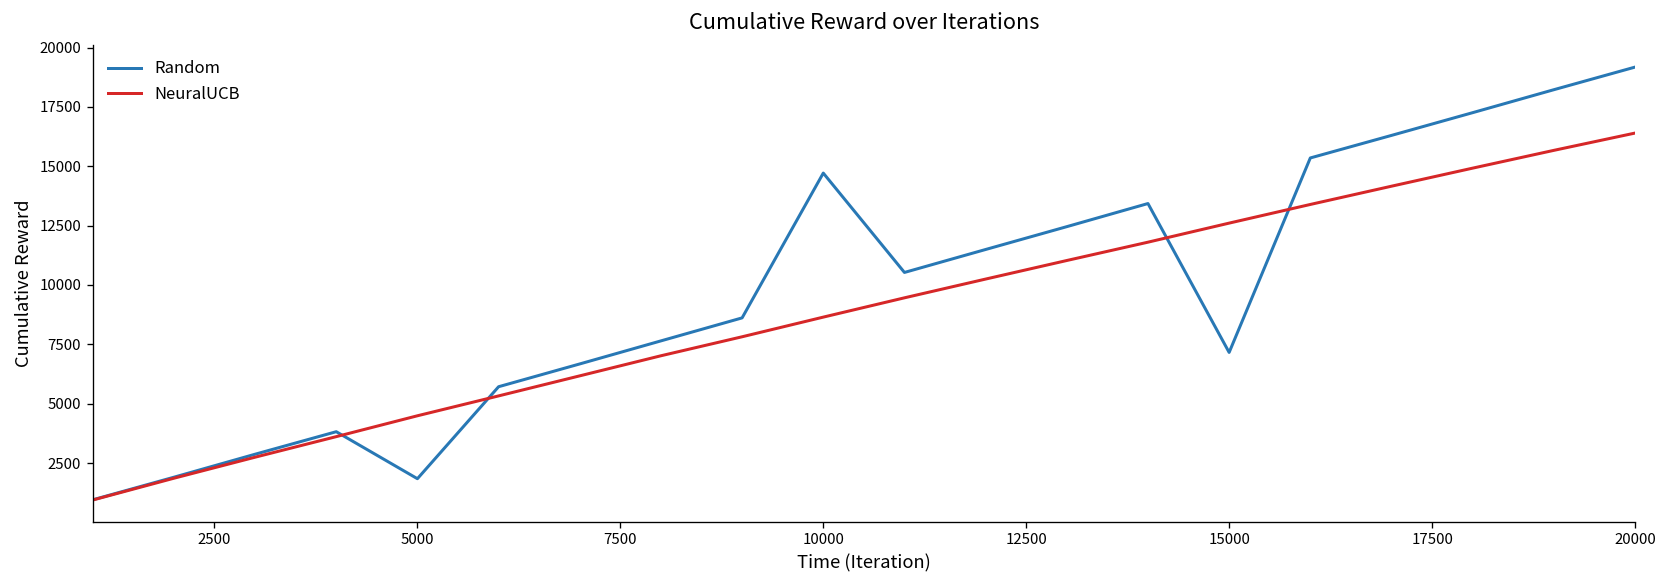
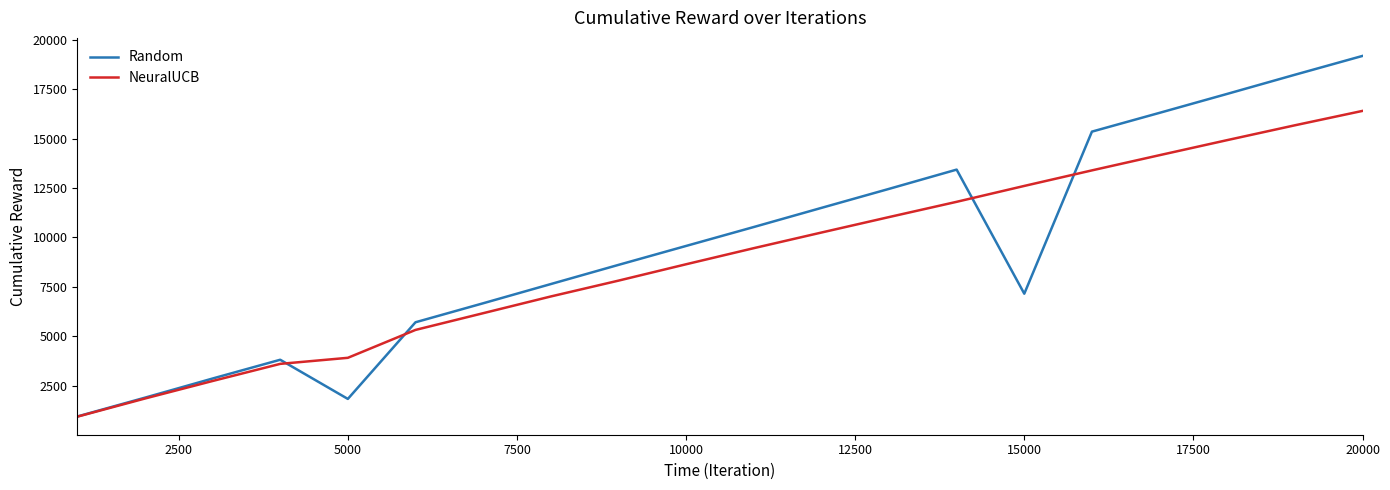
NeuralUCB, 5000: 4500 -> 3900
Random, 10000: 14700 -> 9600
